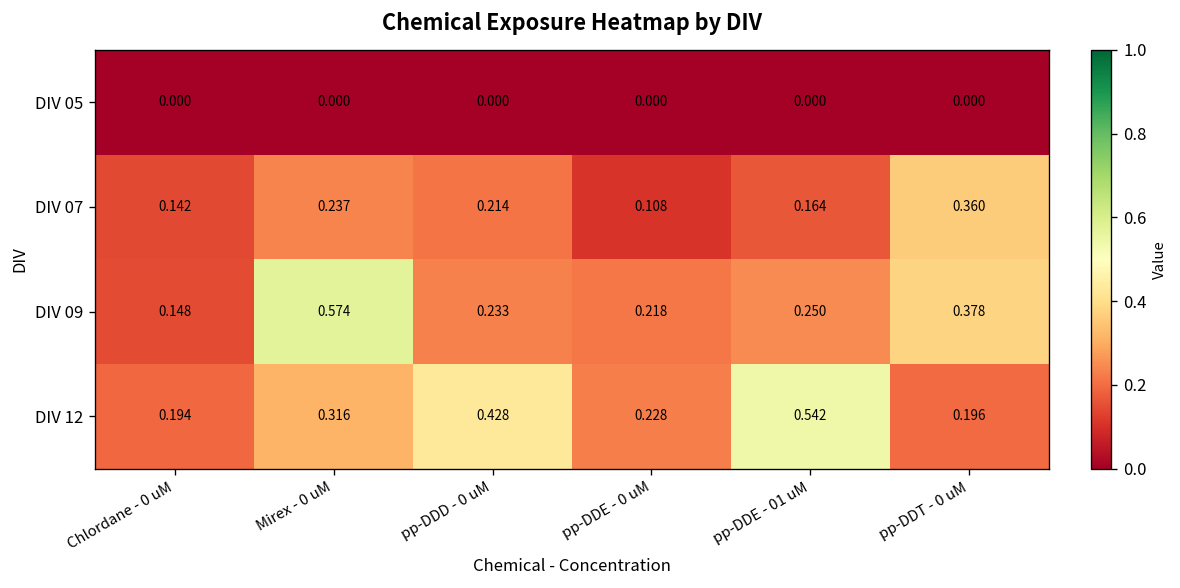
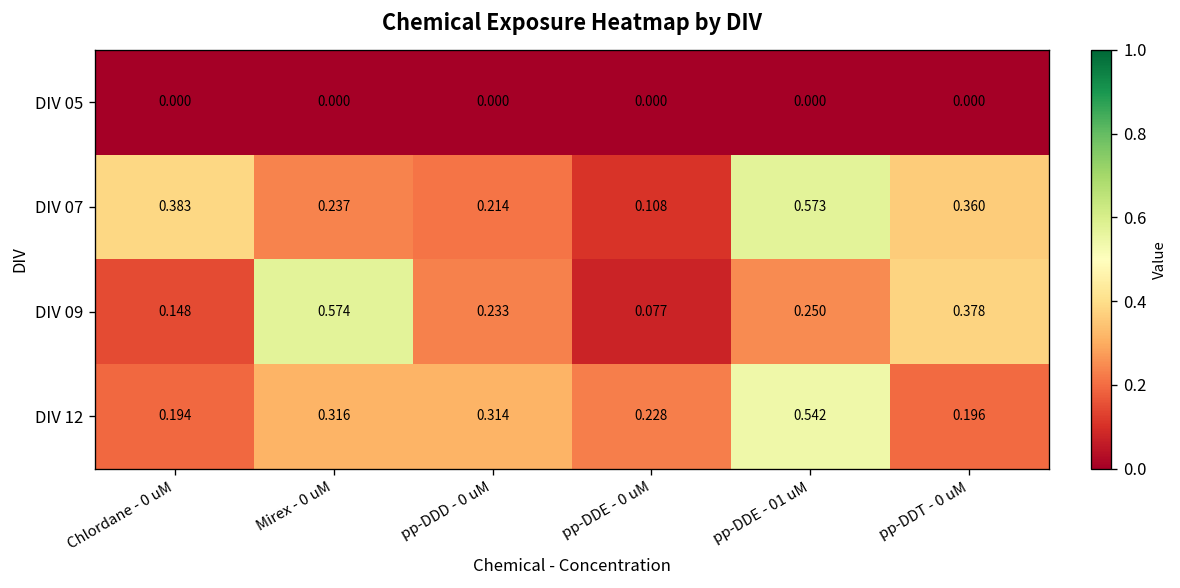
DIV 07, Chlordane - 0 uM: 0.142 -> 0.383
DIV 07, pp-DDE - 01 uM: 0.164 -> 0.573
DIV 09, pp-DDE - 0 uM: 0.218 -> 0.077
DIV 12, pp-DDD - 0 uM: 0.428 -> 0.314
